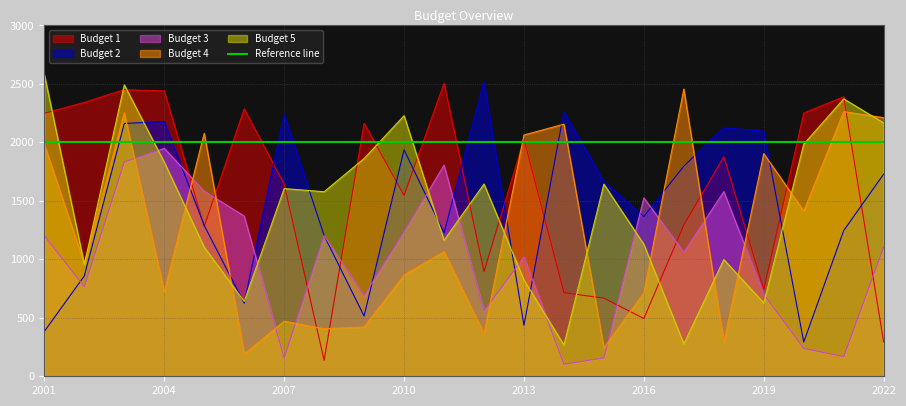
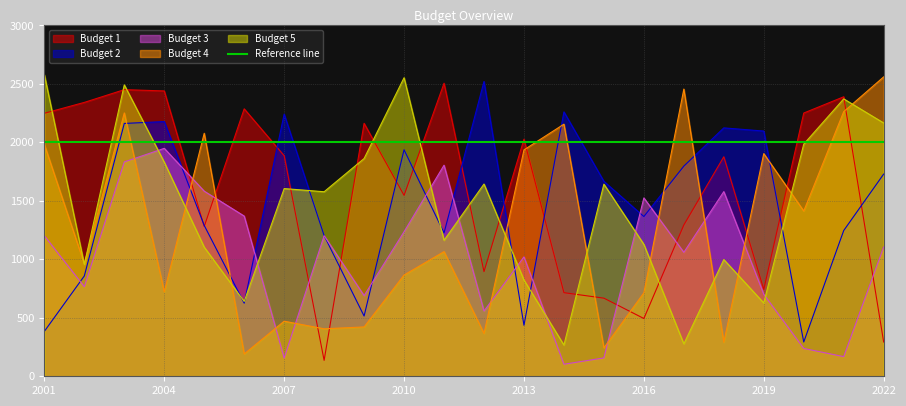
Budget 1, 2007: 1640 -> 1890
Budget 5, 2010: 2230 -> 2550
Budget 4, 2013: 2060 -> 1940
Budget 4, 2022: 2210 -> 2560
